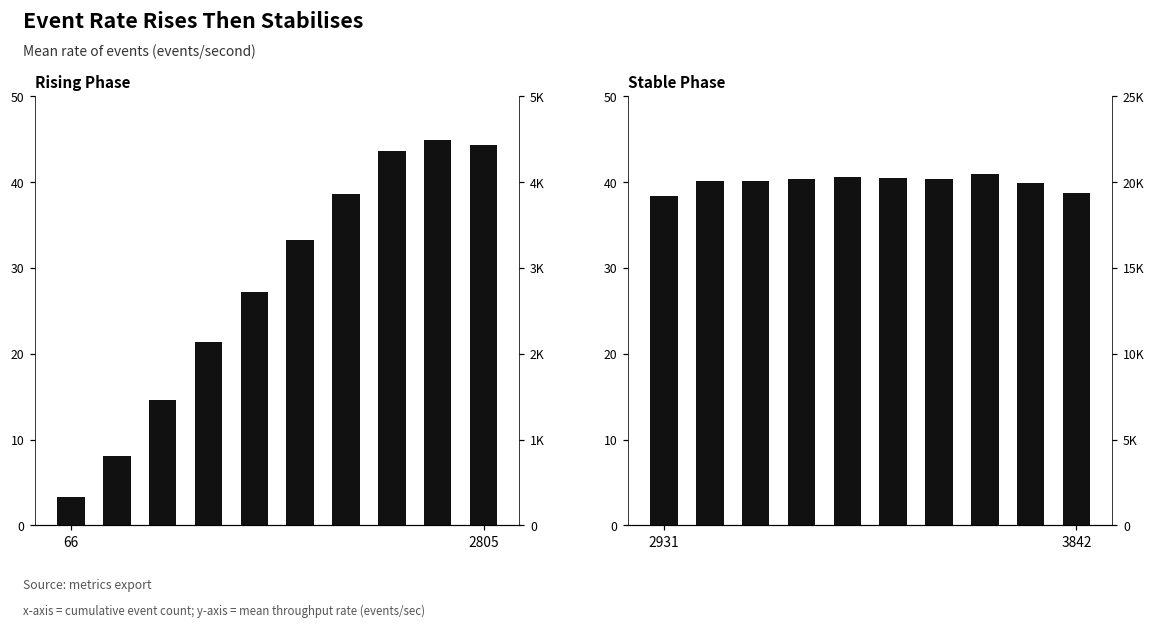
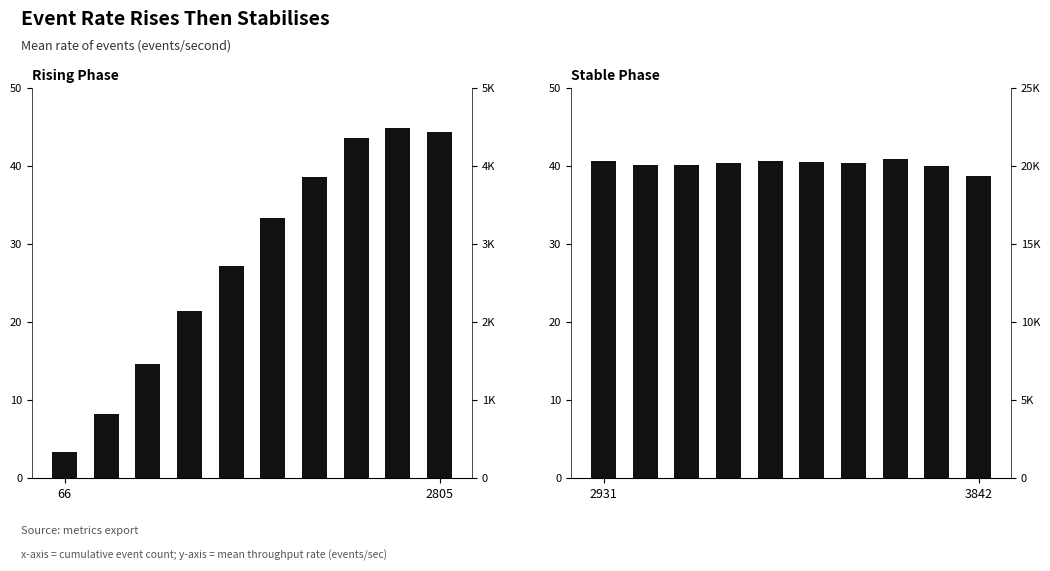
Stable Phase, 2931: 38 -> 41
